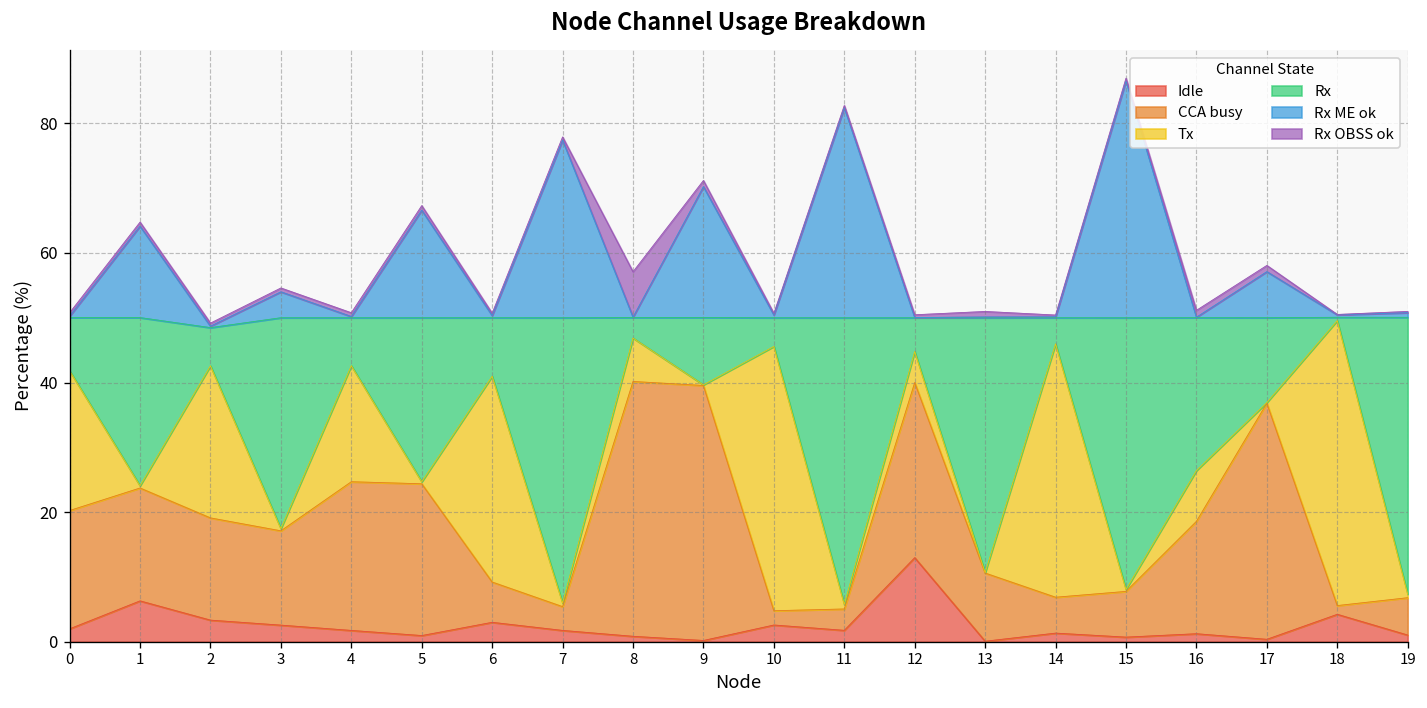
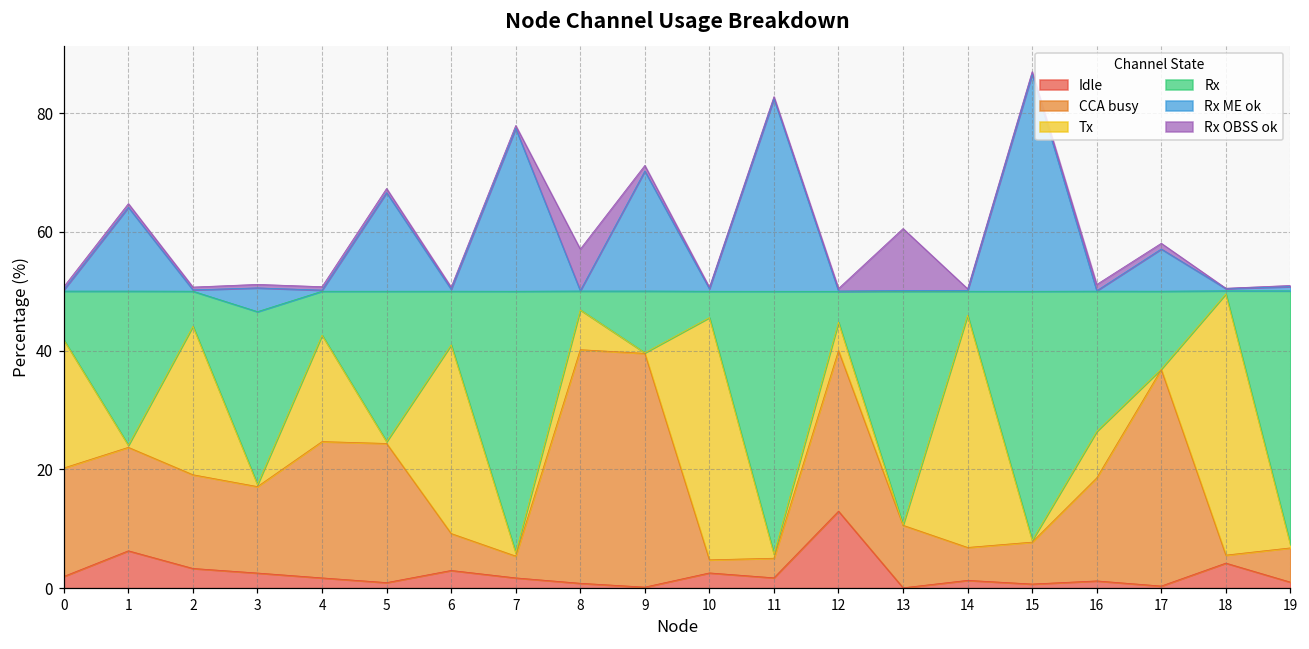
Tx, 2: 23 -> 25
Rx, 3: 33 -> 29
Rx OBSS ok, 13: 1 -> 10
